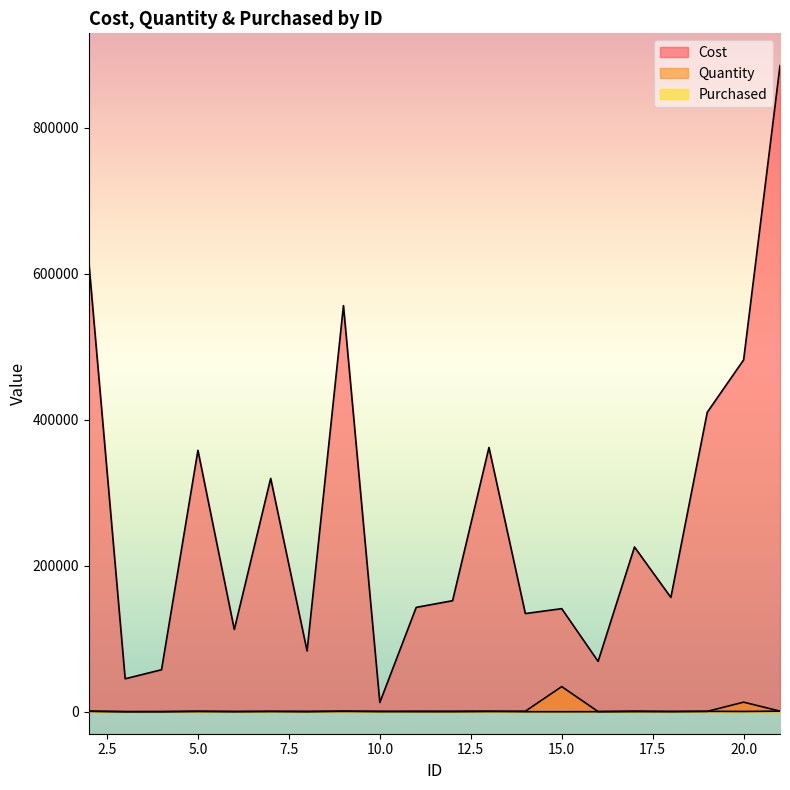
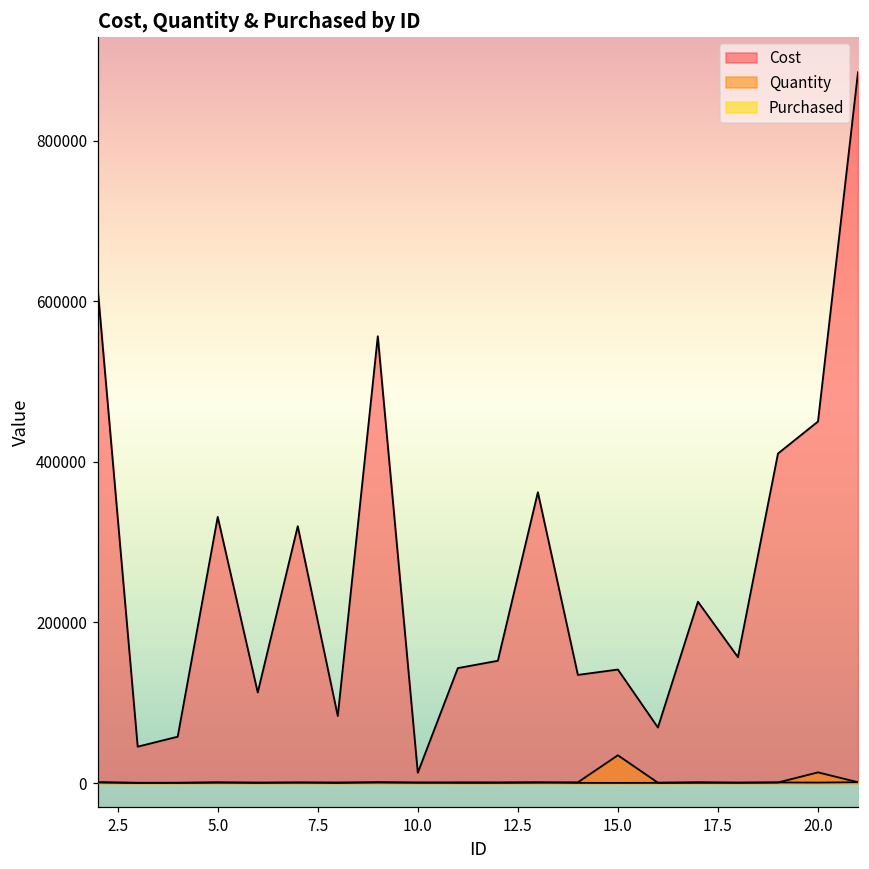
Cost, 5.0: 360000 -> 330000
Cost, 20.0: 480000 -> 450000
